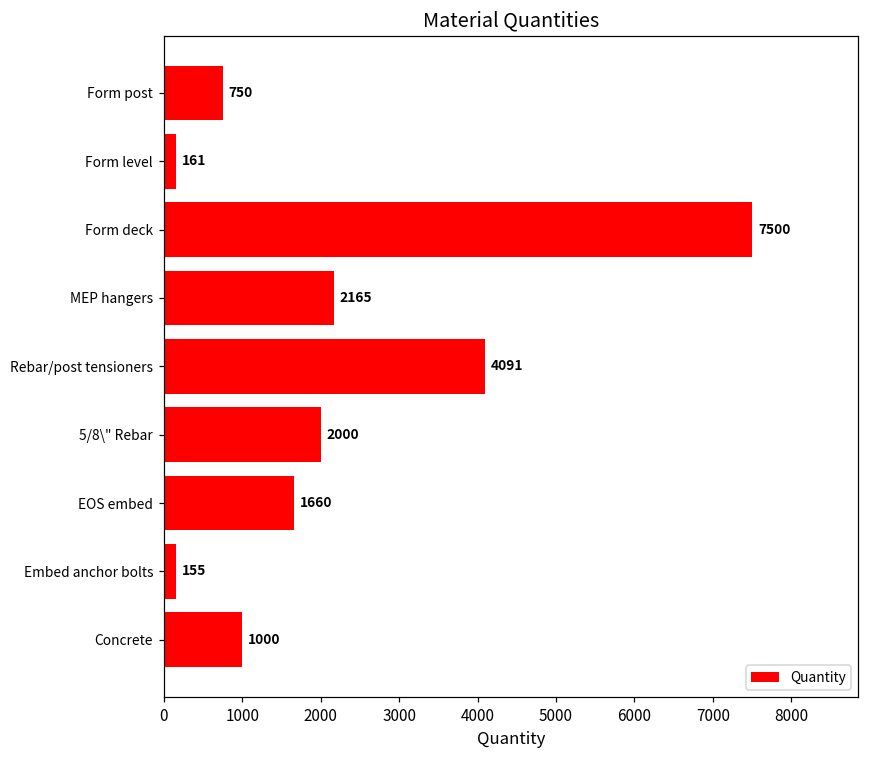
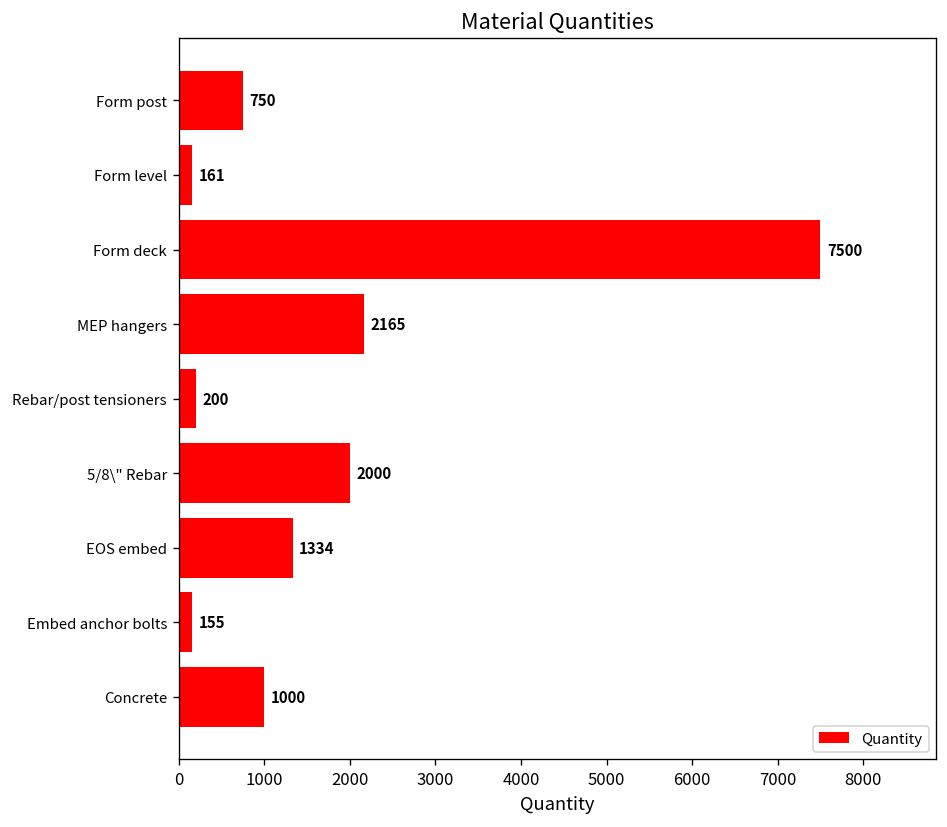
Rebar/post tensioners: 4091 -> 200
EOS embed: 1660 -> 1334
